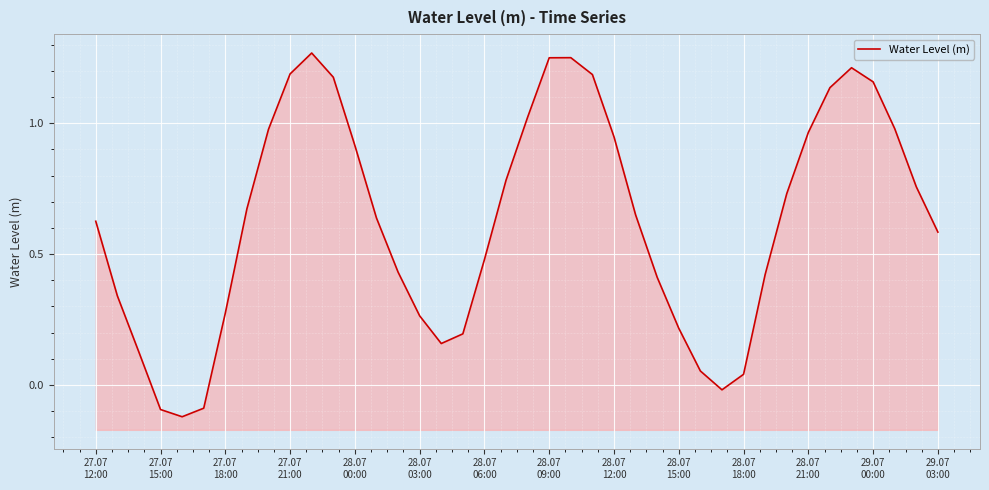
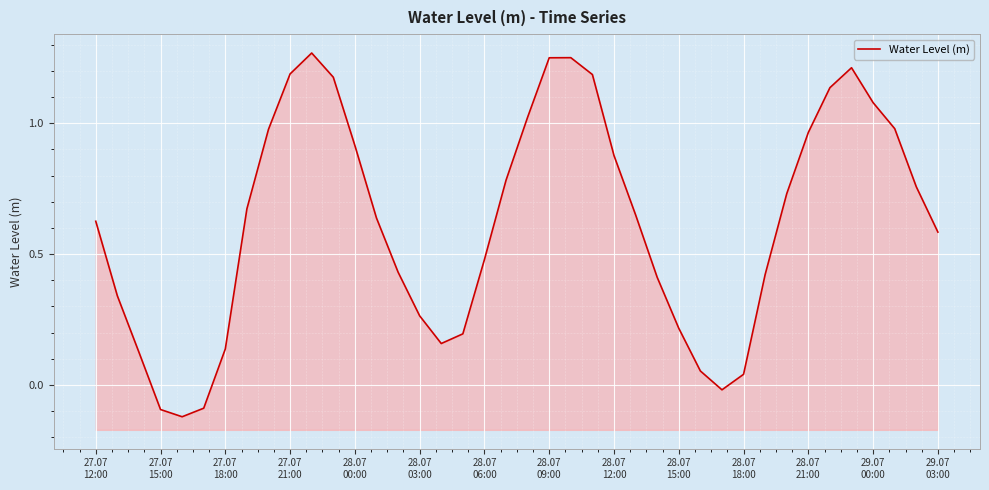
27.07 18:00: 0.27 -> 0.14
28.07 12:00: 0.95 -> 0.88
29.07 00:00: 1.16 -> 1.08
